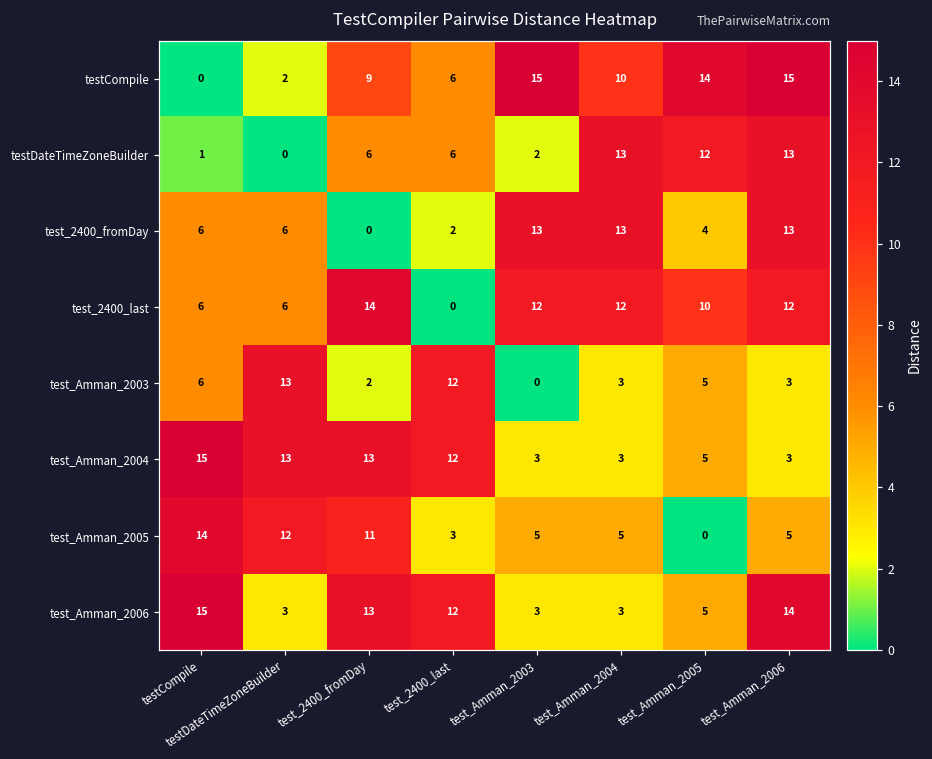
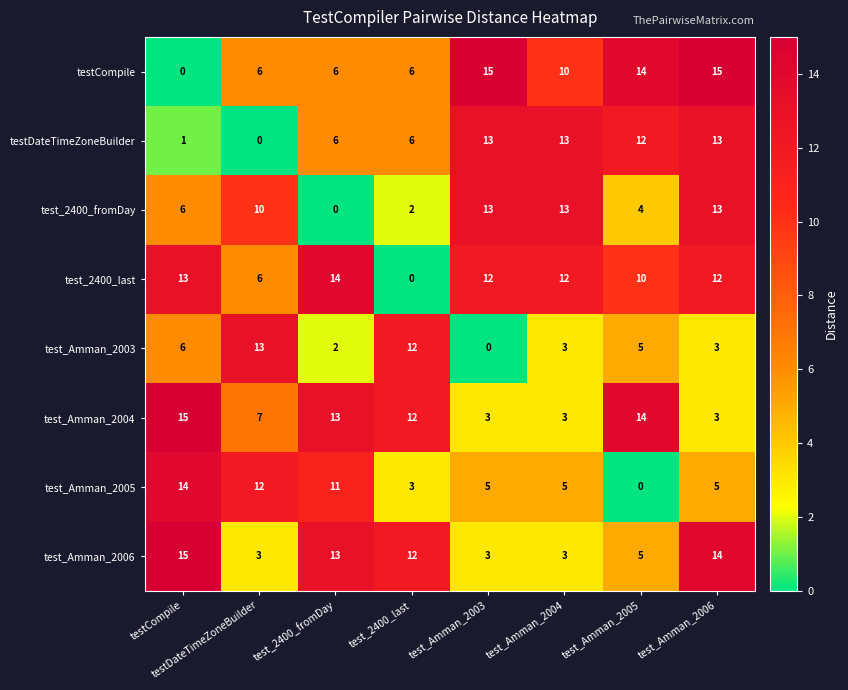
testCompile, testDateTimeZoneBuilder: 2 -> 6
testCompile, test_2400_fromDay: 9 -> 6
testDateTimeZoneBuilder, test_Amman_2003: 2 -> 13
test_2400_fromDay, testDateTimeZoneBuilder: 6 -> 10
test_2400_last, testCompile: 6 -> 13
test_Amman_2004, testDateTimeZoneBuilder: 13 -> 7
test_Amman_2004, test_Amman_2005: 5 -> 14
